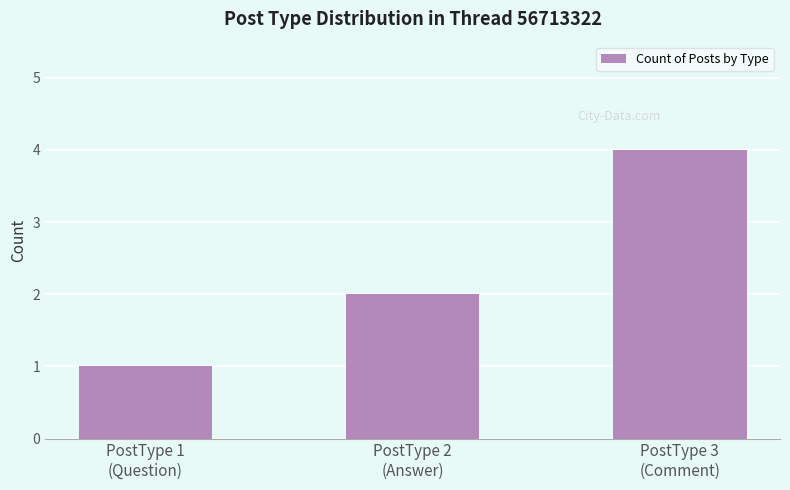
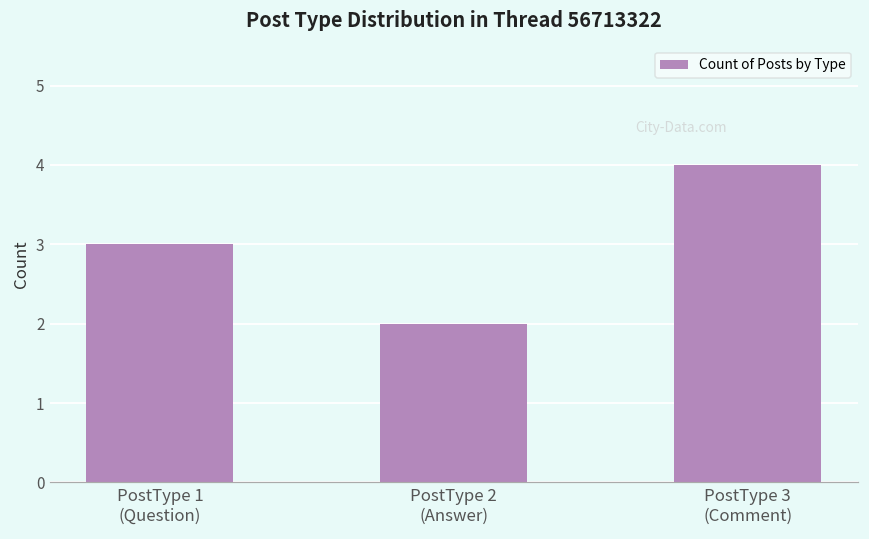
PostType 1 (Question): 1 -> 3
